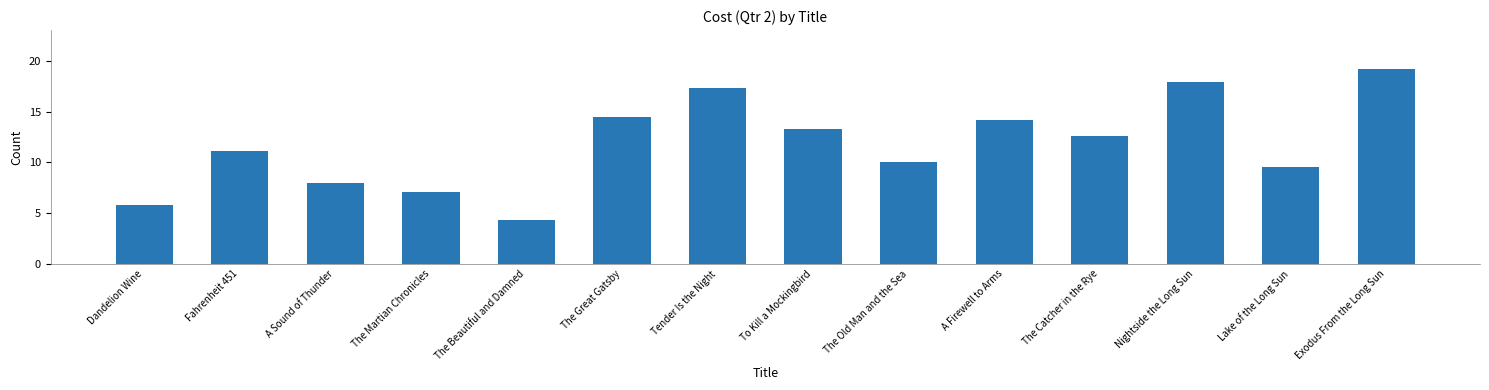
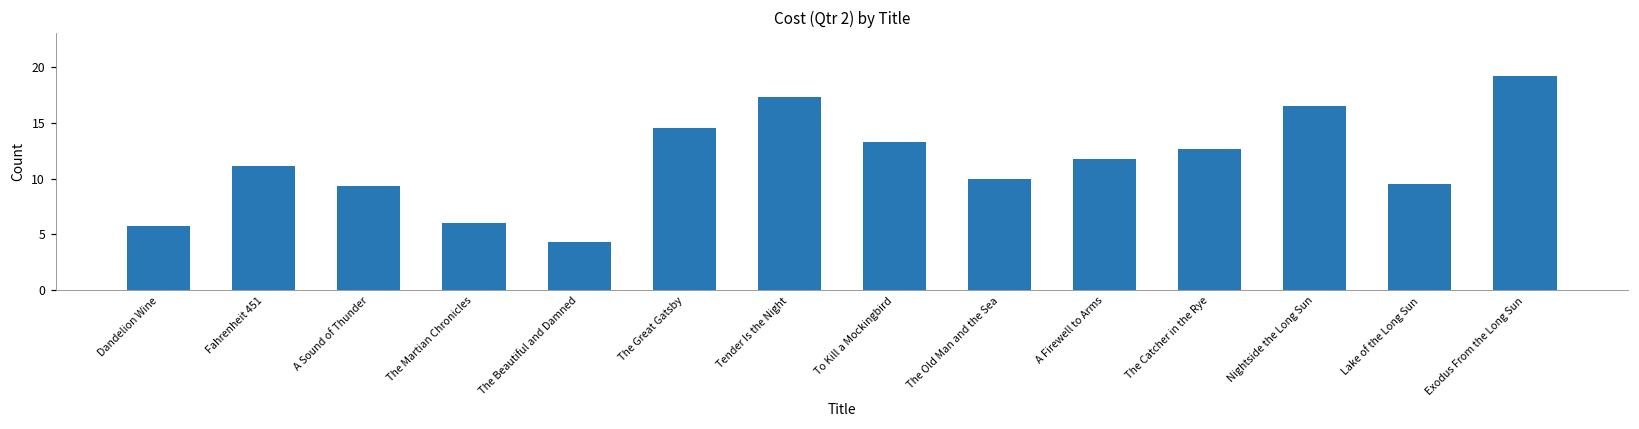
A Sound of Thunder: 8.0 -> 9.3
The Martian Chronicles: 7.1 -> 6.0
A Firewell to Arms: 14.2 -> 11.8
Nightside the Long Sun: 17.9 -> 16.5
